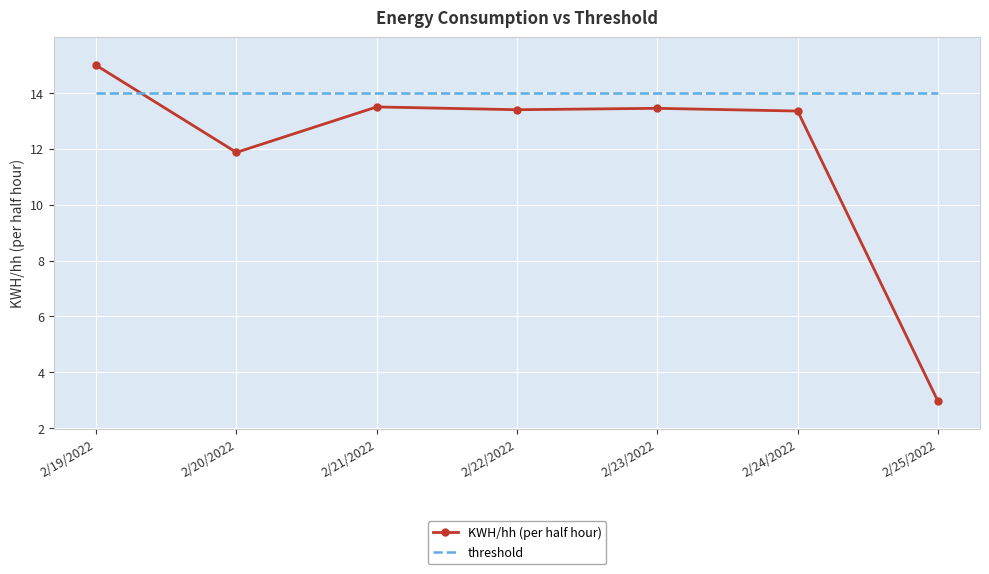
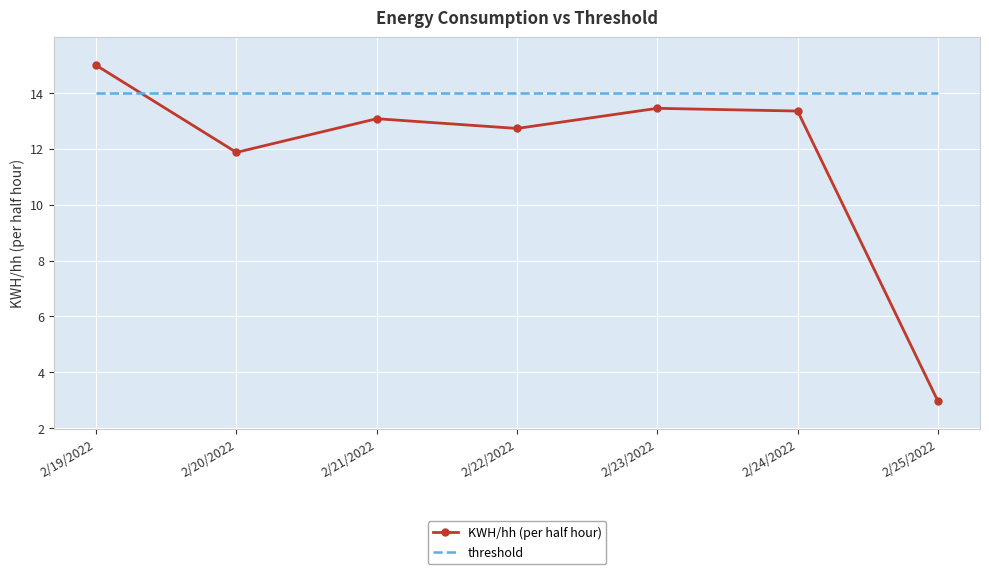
KWH/hh (per half hour), 2/21/2022: 13.5 -> 13.1
KWH/hh (per half hour), 2/22/2022: 13.4 -> 12.7
